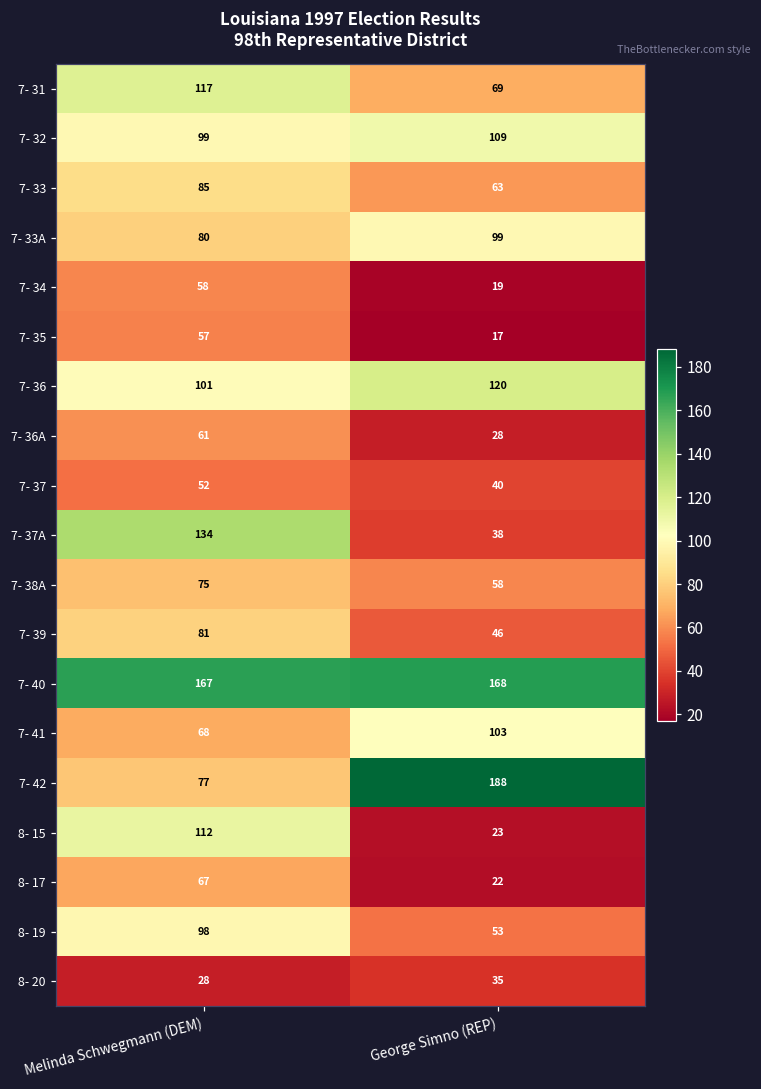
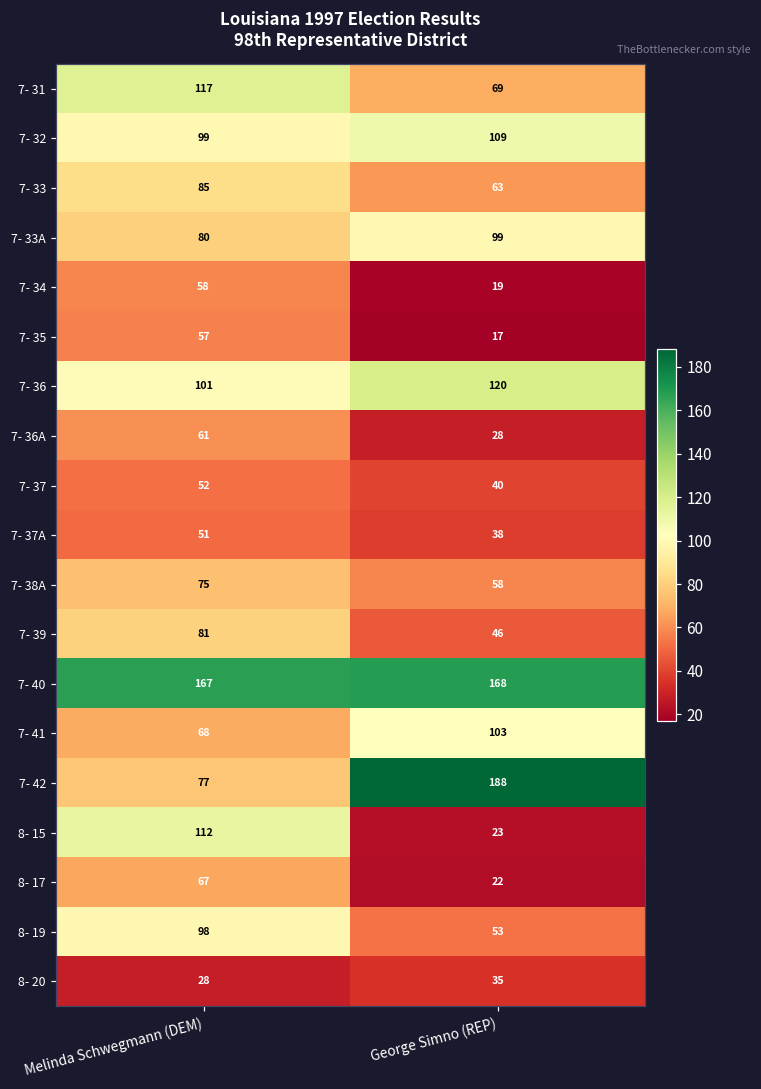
7- 37A, Melinda Schwegmann (DEM): 134 -> 51
